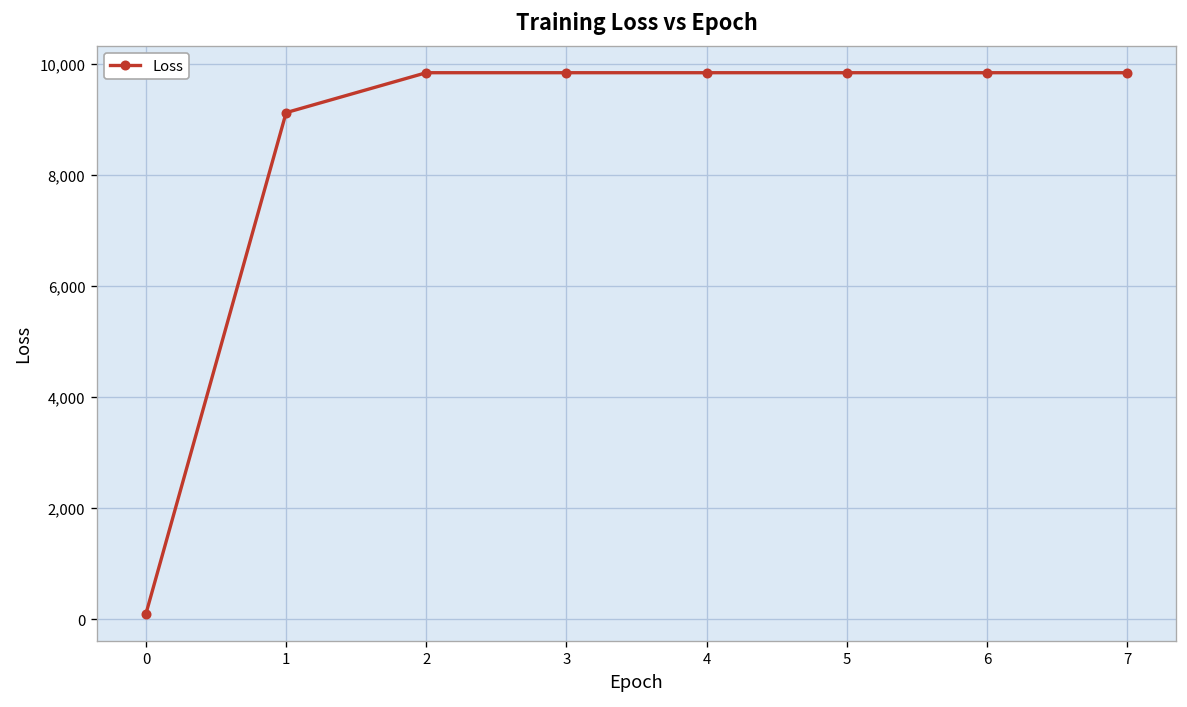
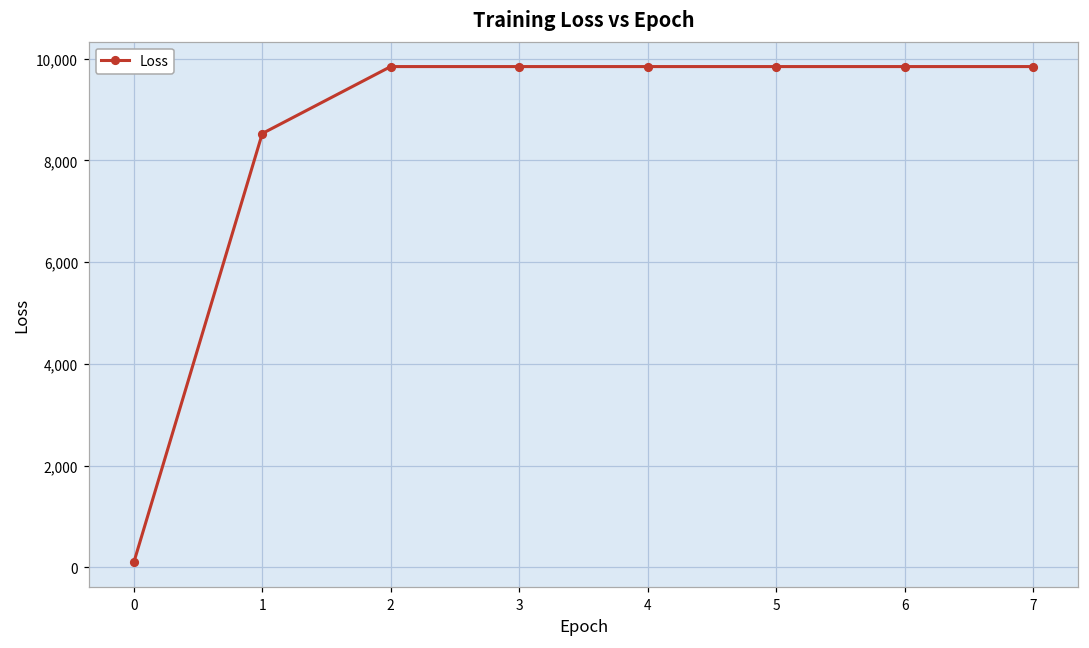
1: 9,100 -> 8,500
